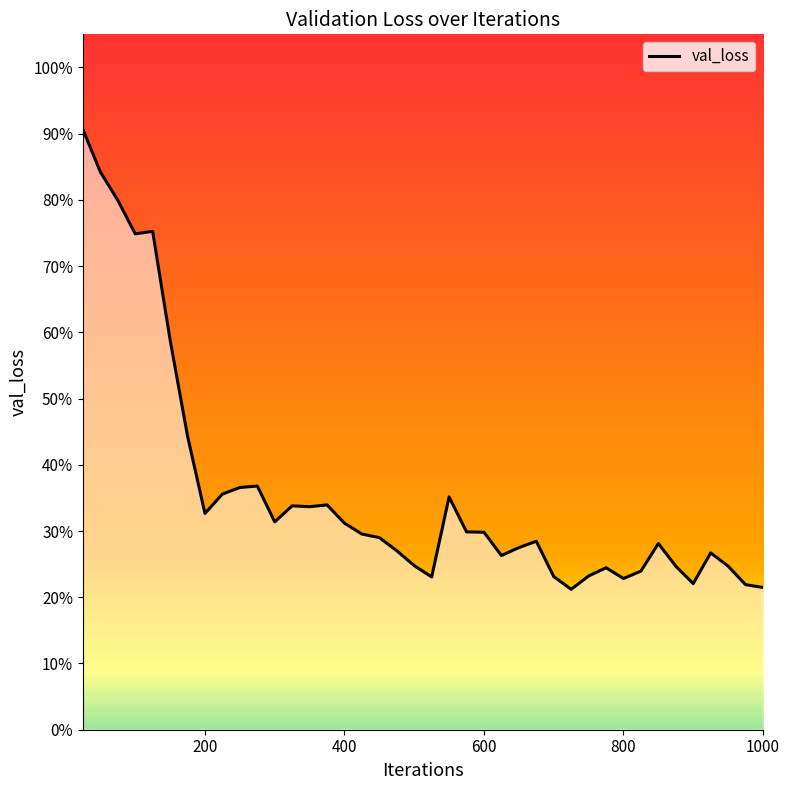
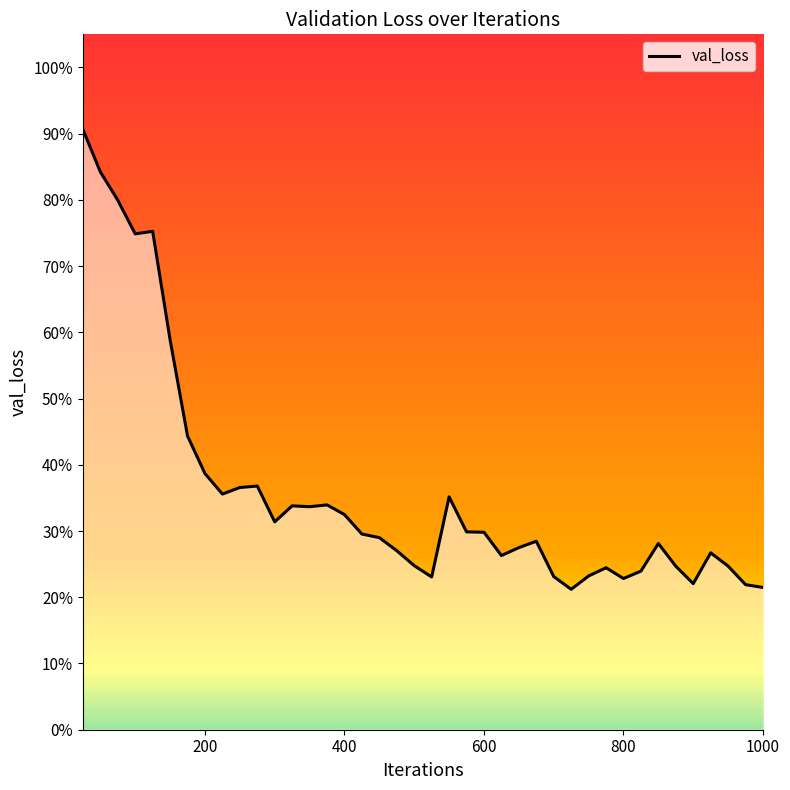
200: 33% -> 39%
400: 31% -> 32%
